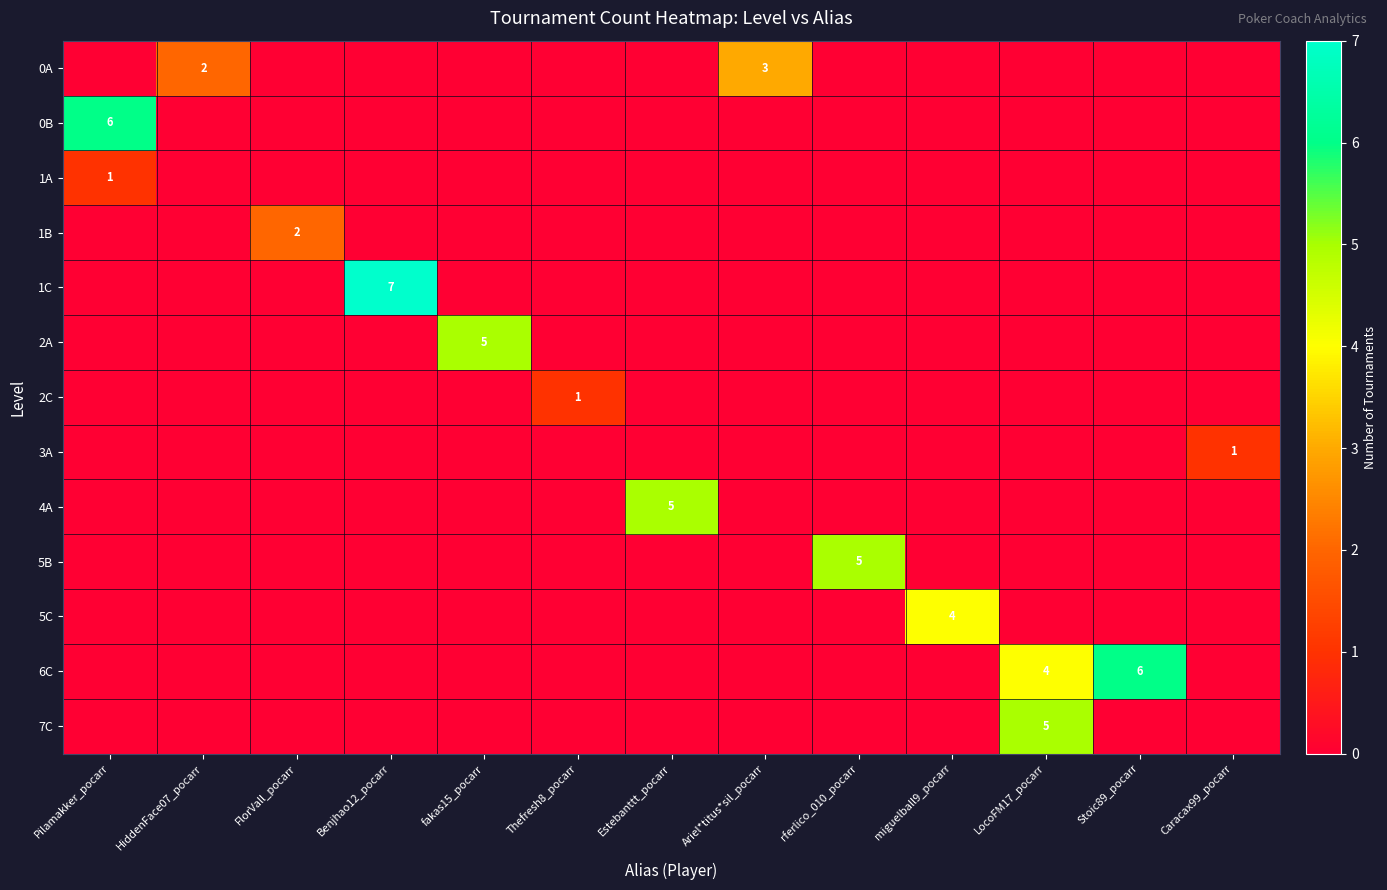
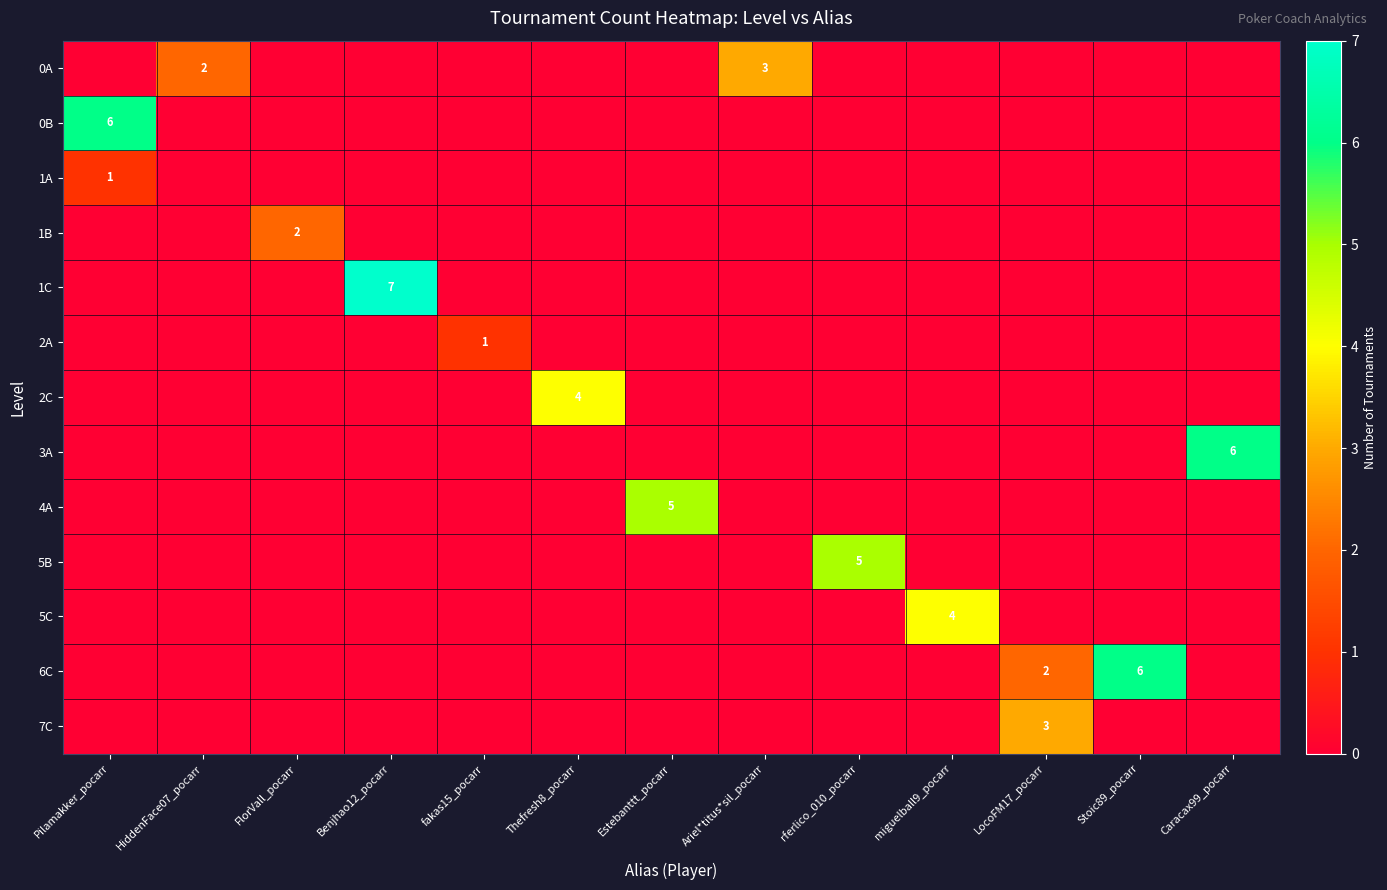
2A, fakas15_pocarr: 5 -> 1
2C, Thefresh8_pocarr: 1 -> 4
3A, Caracax99_pocarr: 1 -> 6
6C, LocoFM17_pocarr: 4 -> 2
7C, LocoFM17_pocarr: 5 -> 3
